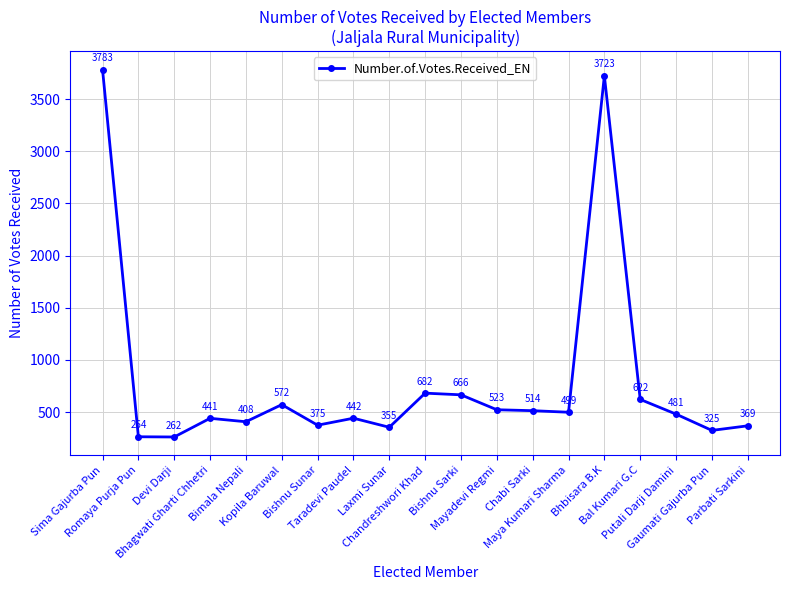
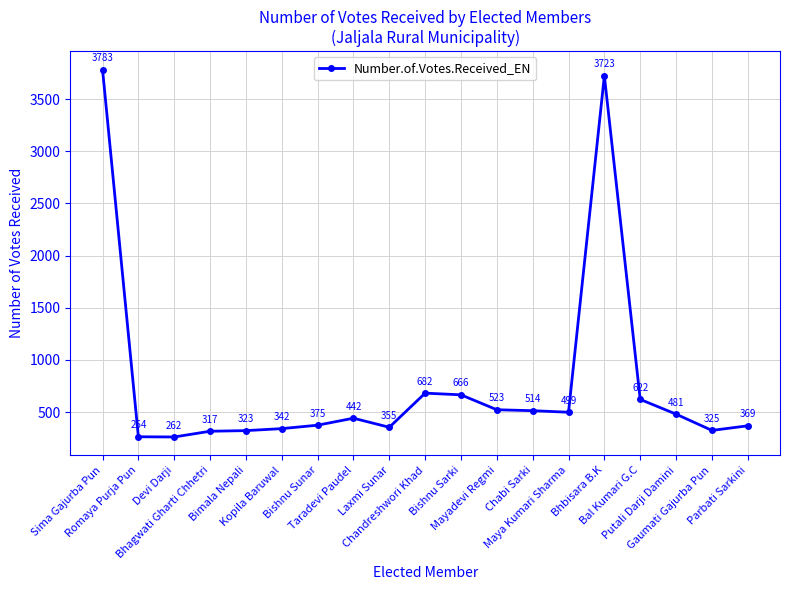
Bhagwati Gharti Chhetri: 441 -> 317
Bimala Nepali: 408 -> 323
Kopila Baruwal: 572 -> 342
